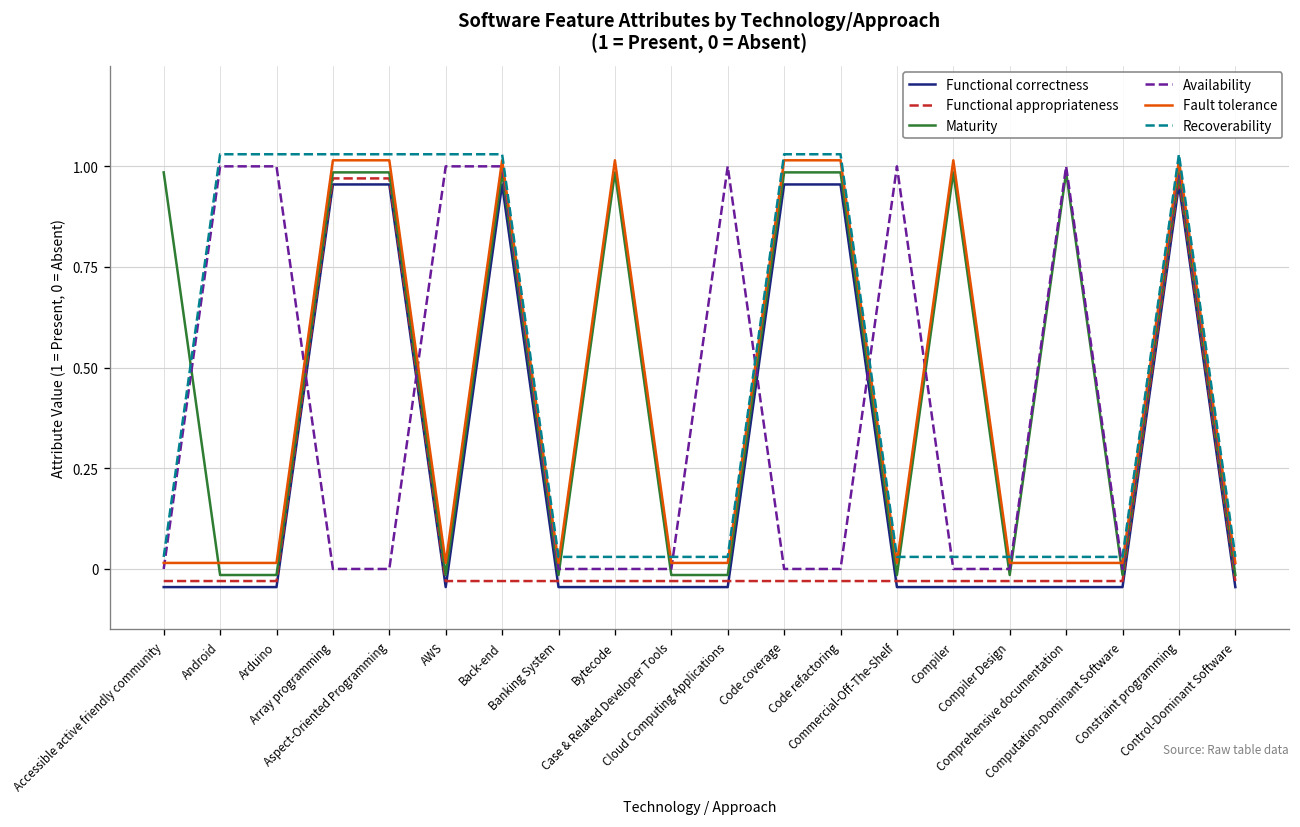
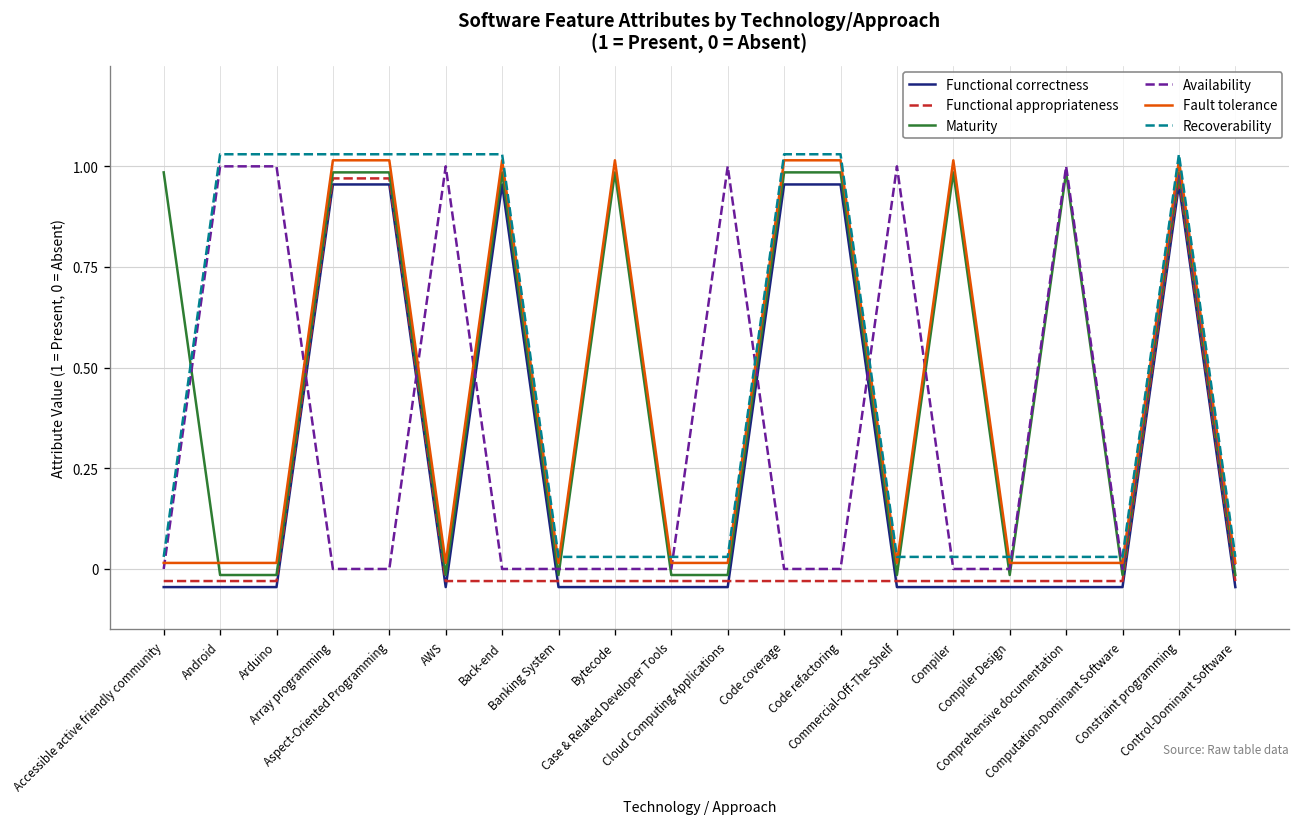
Availability, Back-end: 1 -> 0
